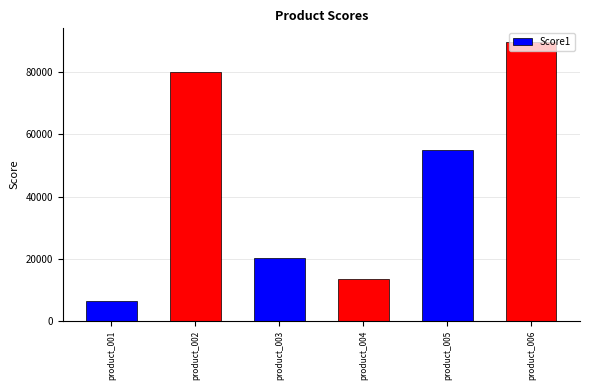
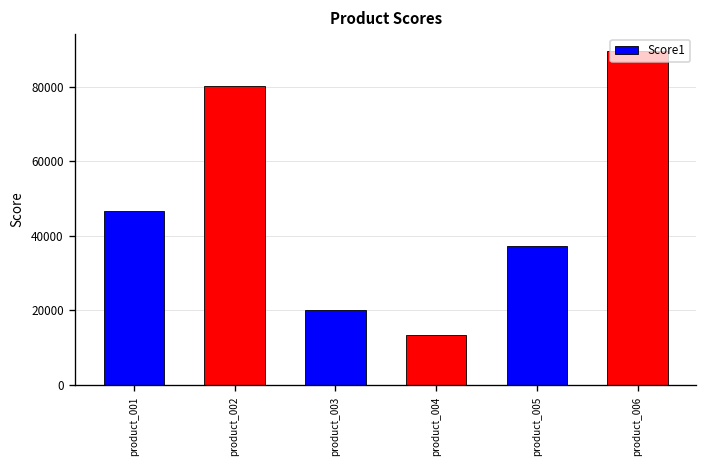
product_001: 6000 -> 47000
product_005: 55000 -> 37000
